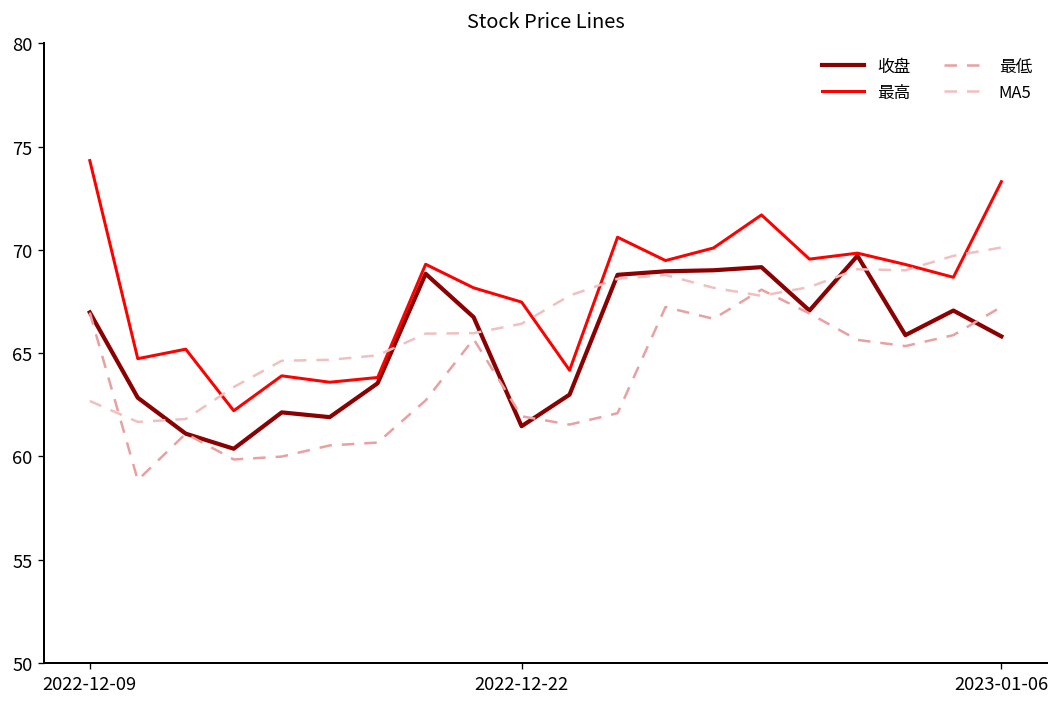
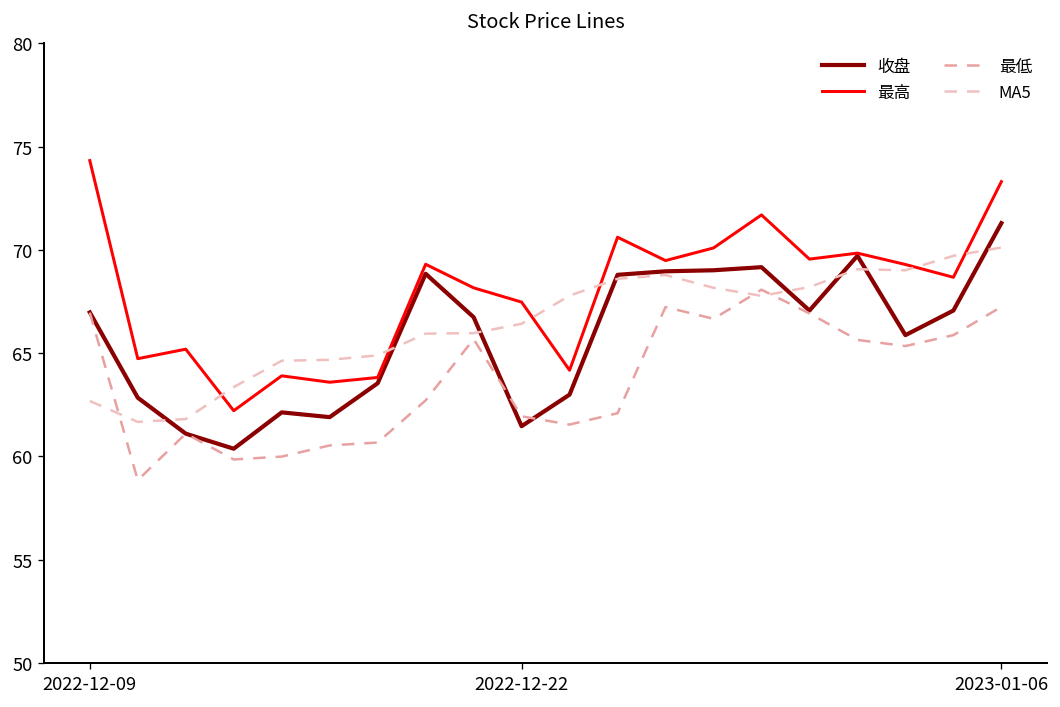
收盘, 2023-01-06: 65.8 -> 71.3
